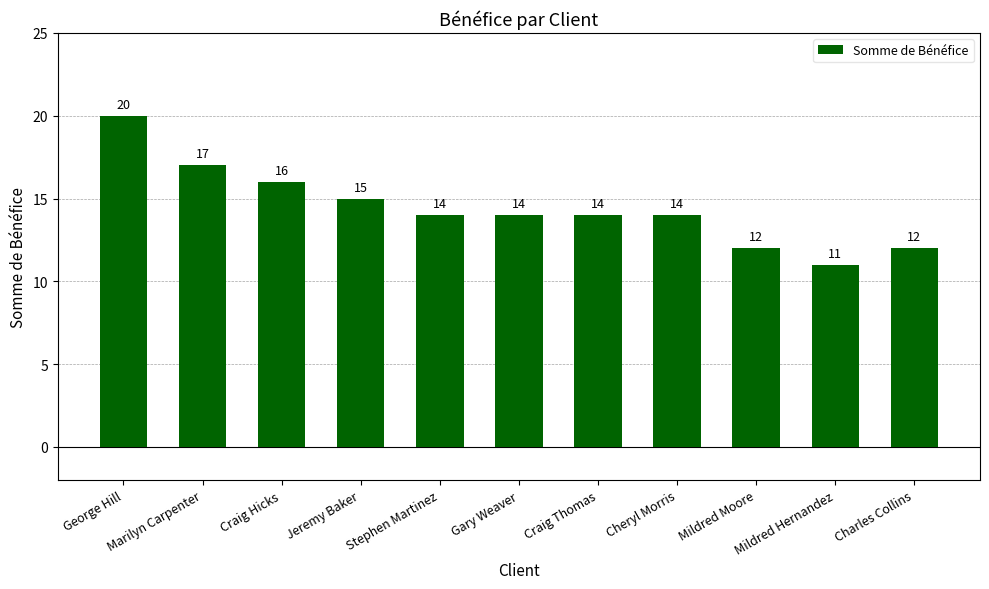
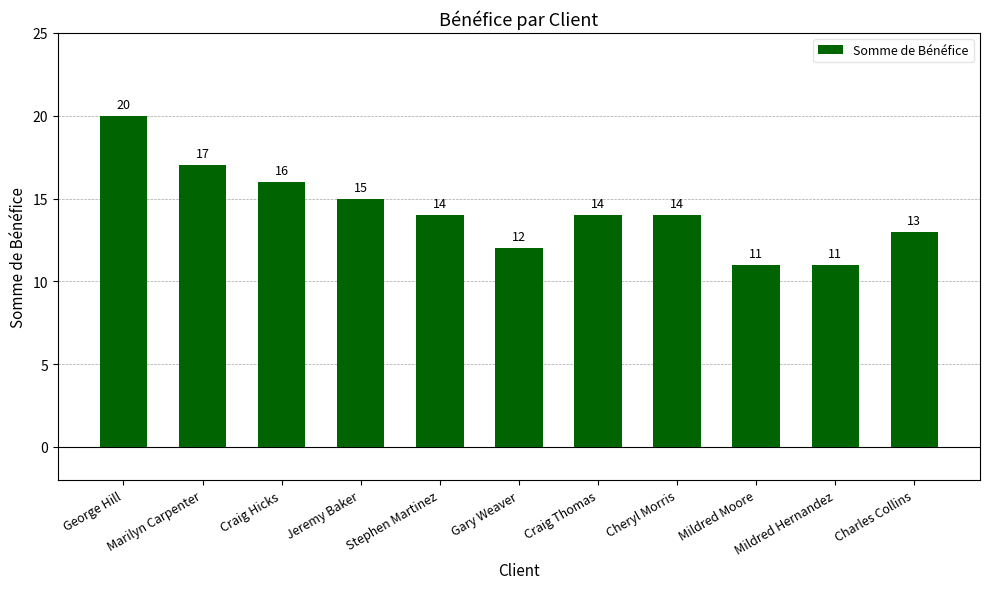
Gary Weaver: 14 -> 12
Mildred Moore: 12 -> 11
Charles Collins: 12 -> 13
